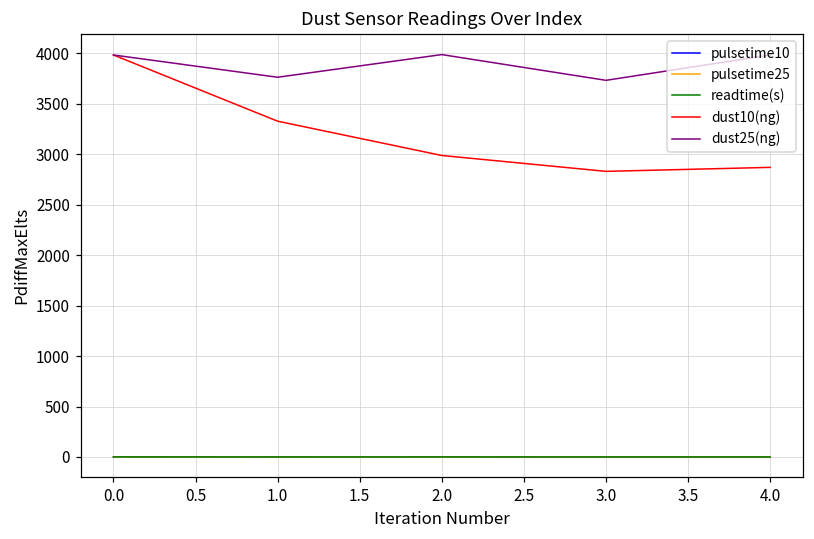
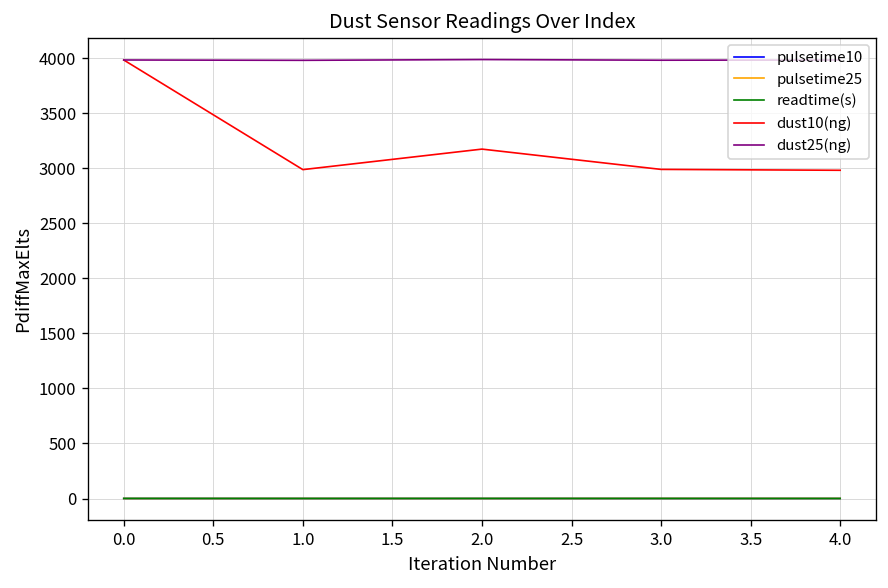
dust10(ng), 1.0: 3300 -> 3000
dust25(ng), 1.0: 3800 -> 4000
dust10(ng), 2.0: 3000 -> 3200
dust10(ng), 3.0: 2800 -> 3000
dust25(ng), 3.0: 3700 -> 4000
dust10(ng), 4.0: 2900 -> 3000
